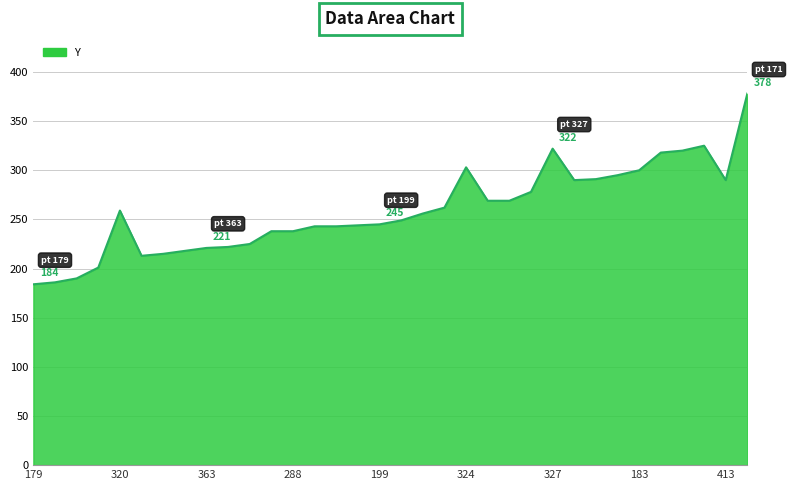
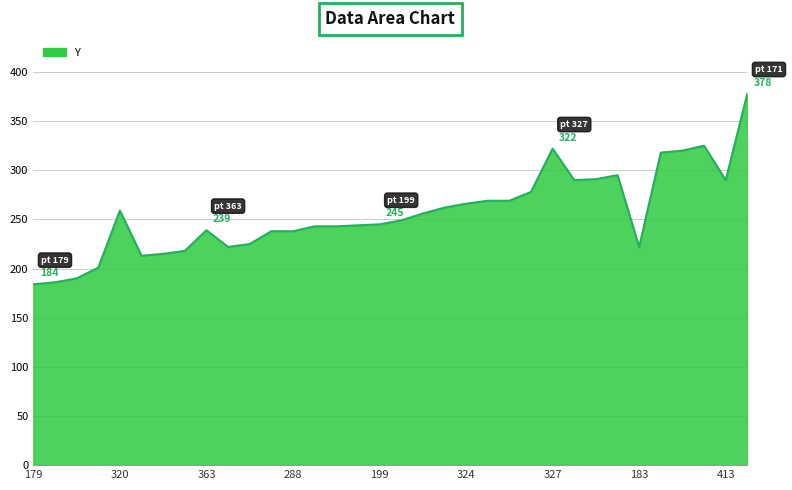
363: 221 -> 239
324: 300 -> 270
183: 300 -> 220
